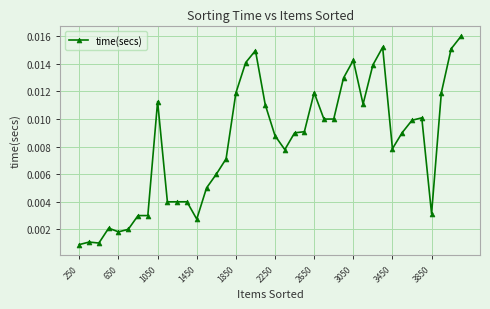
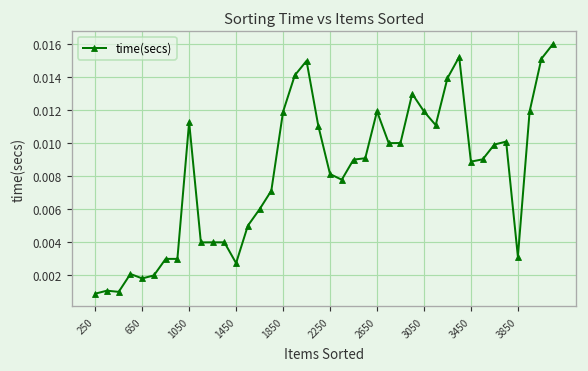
2250: 0.0088 -> 0.0081
3050: 0.0143 -> 0.0119
3450: 0.0078 -> 0.0089
